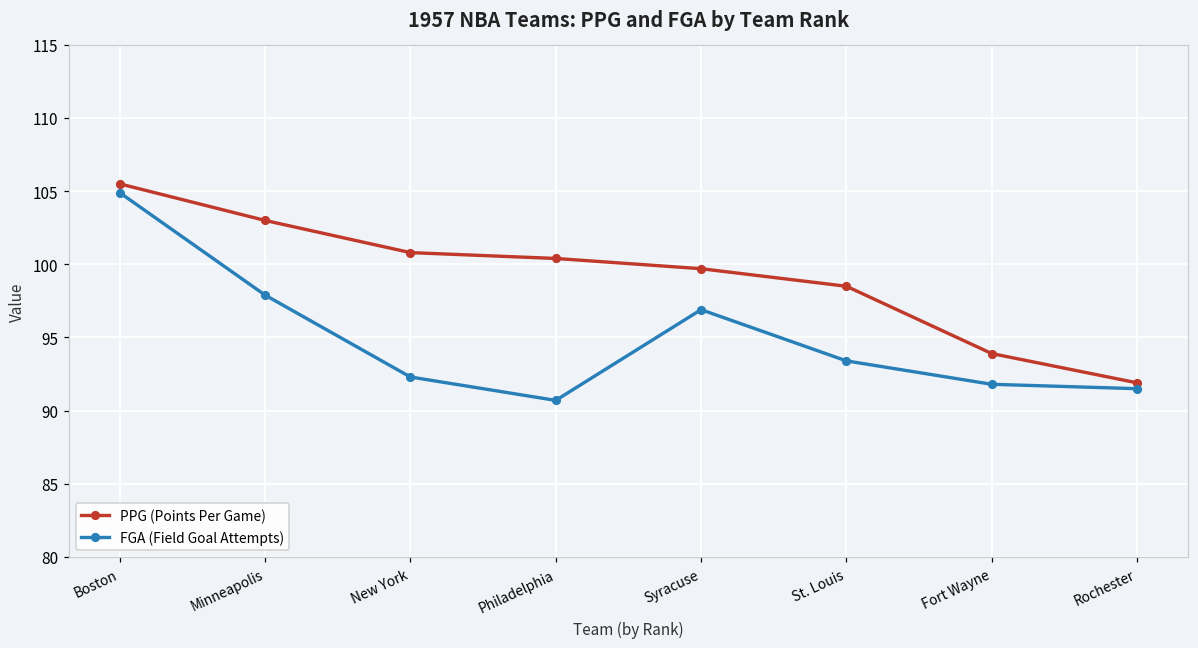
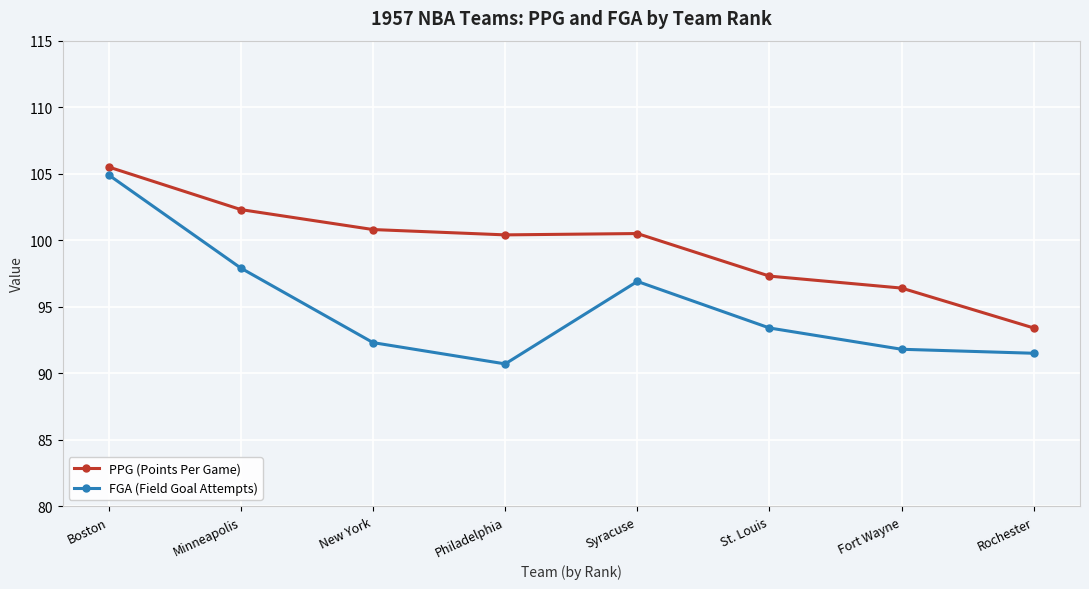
PPG (Points Per Game), Minneapolis: 103.0 -> 102.3
PPG (Points Per Game), Syracuse: 99.7 -> 100.5
PPG (Points Per Game), St. Louis: 98.5 -> 97.3
PPG (Points Per Game), Fort Wayne: 93.9 -> 96.4
PPG (Points Per Game), Rochester: 91.9 -> 93.4
